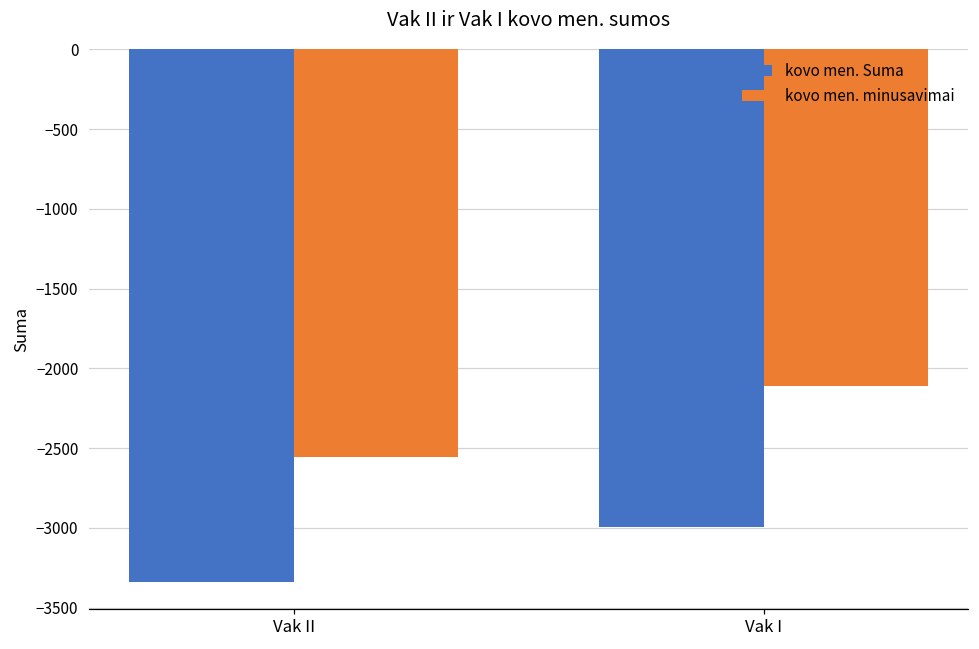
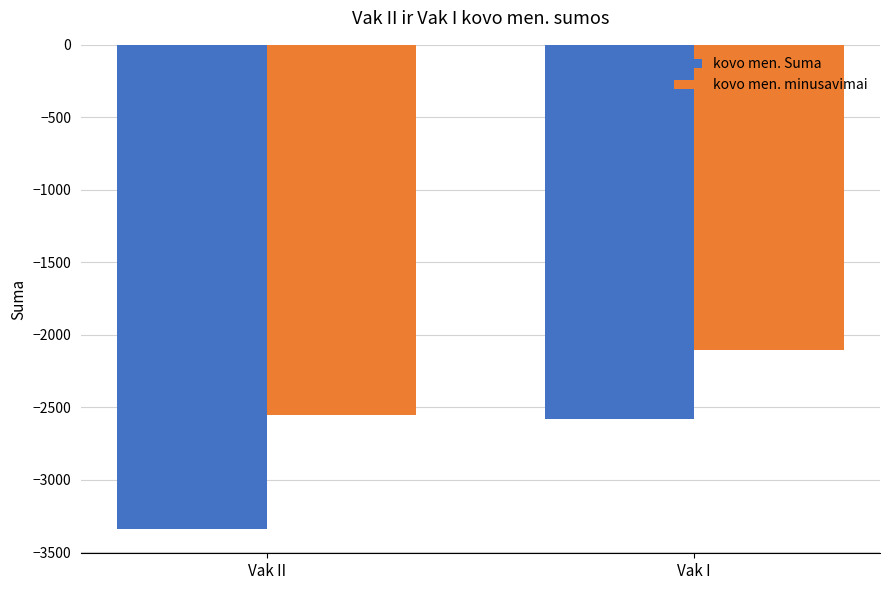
kovo men. Suma, Vak I: -2990 -> -2580
